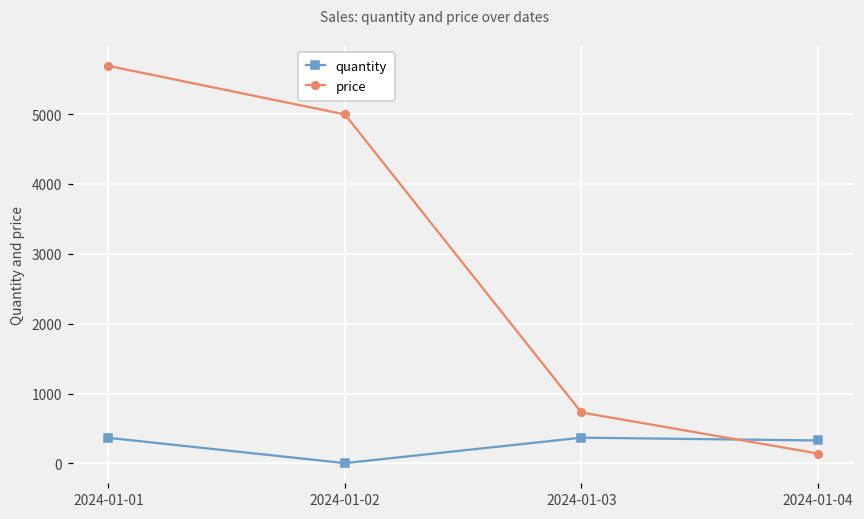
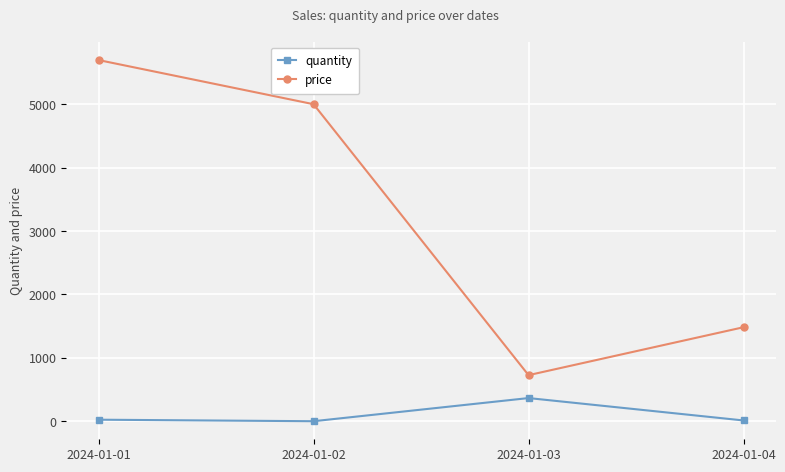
quantity, 2024-01-01: 400 -> 0
quantity, 2024-01-04: 300 -> 0
price, 2024-01-04: 100 -> 1500
